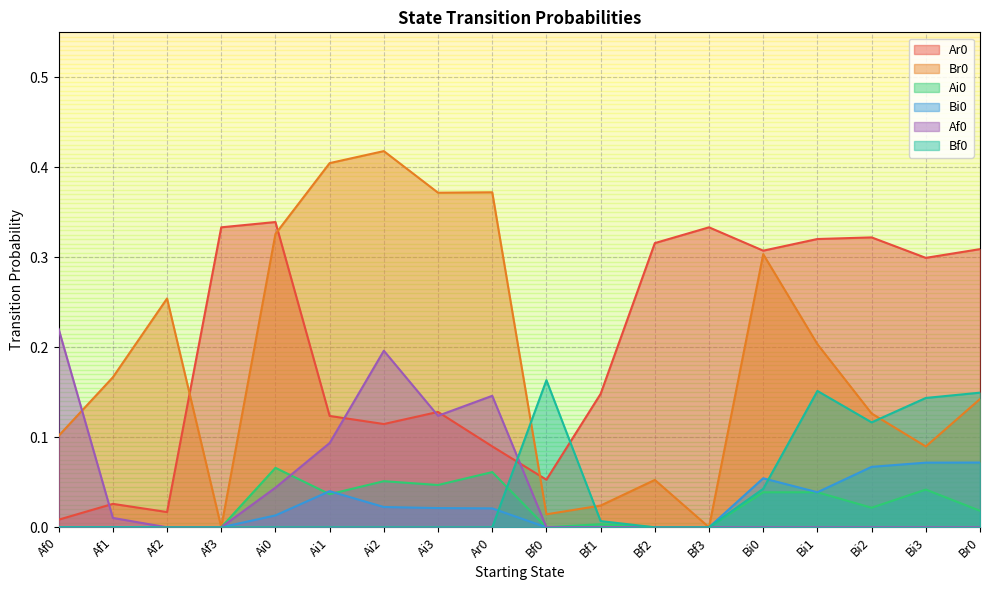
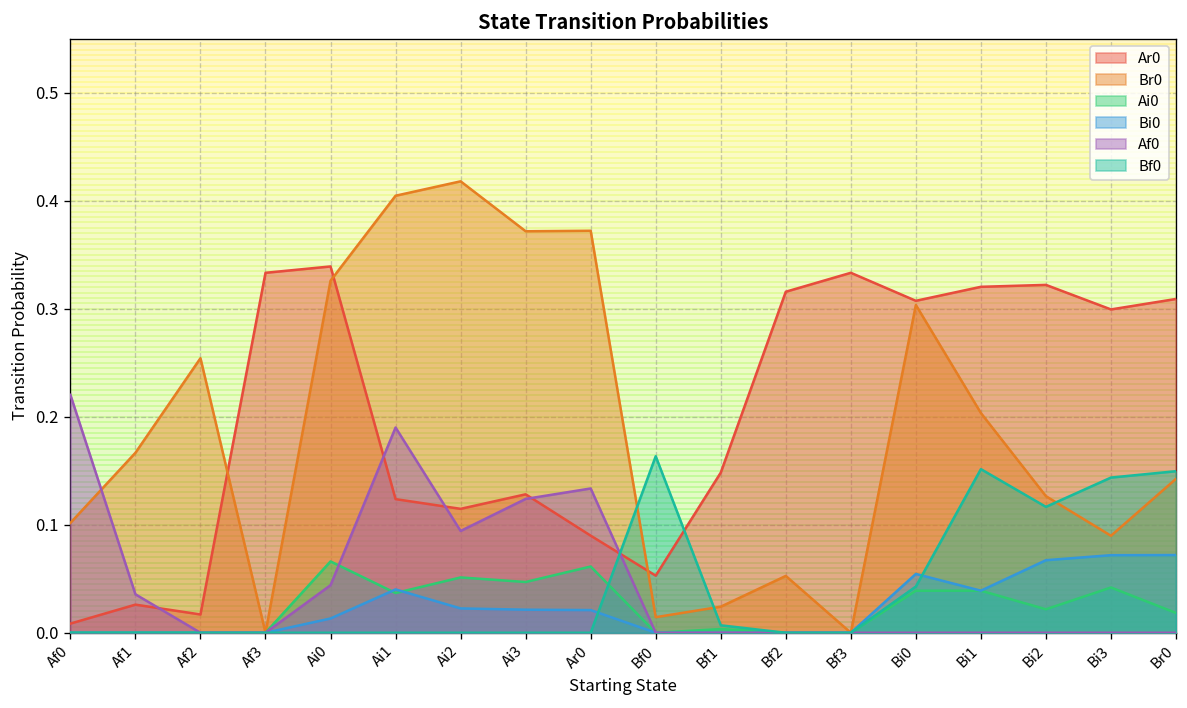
Af0, Af1: 0.01 -> 0.04
Af0, Ai1: 0.09 -> 0.19
Af0, Ai2: 0.20 -> 0.09
Af0, Ar0: 0.15 -> 0.13
